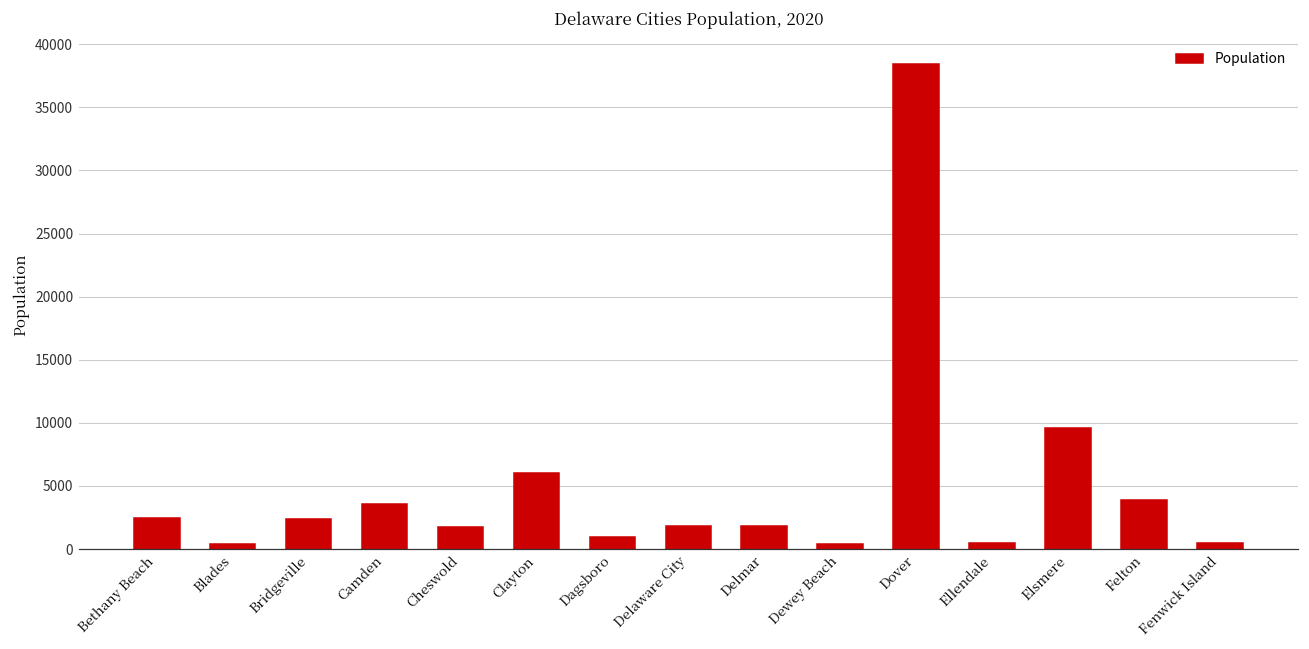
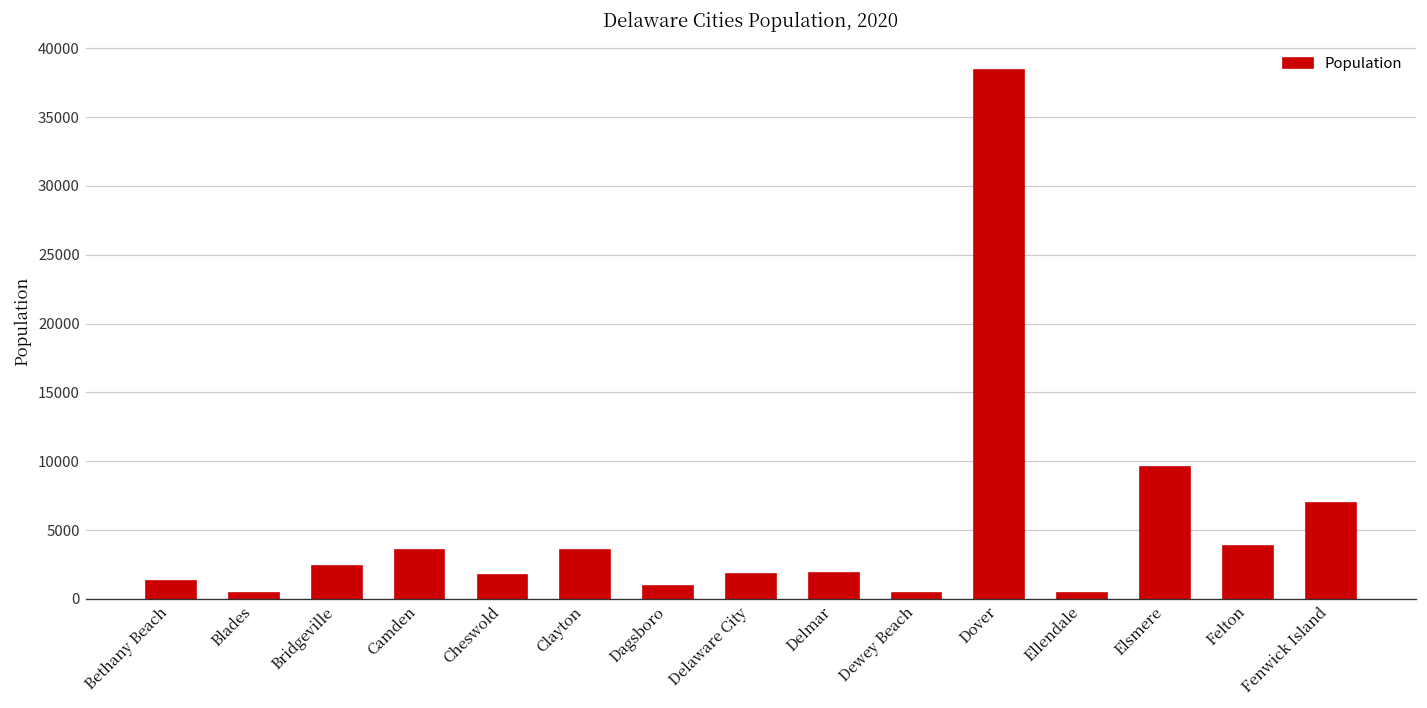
Bethany Beach: 2500 -> 1300
Clayton: 6000 -> 3600
Fenwick Island: 500 -> 7000
